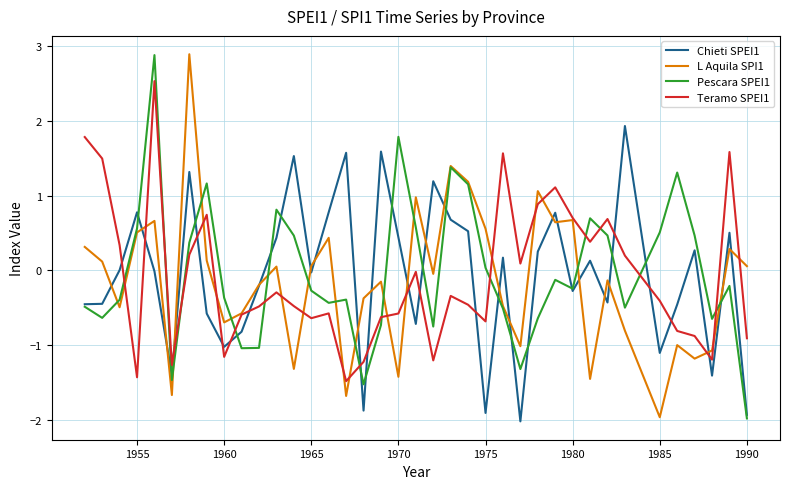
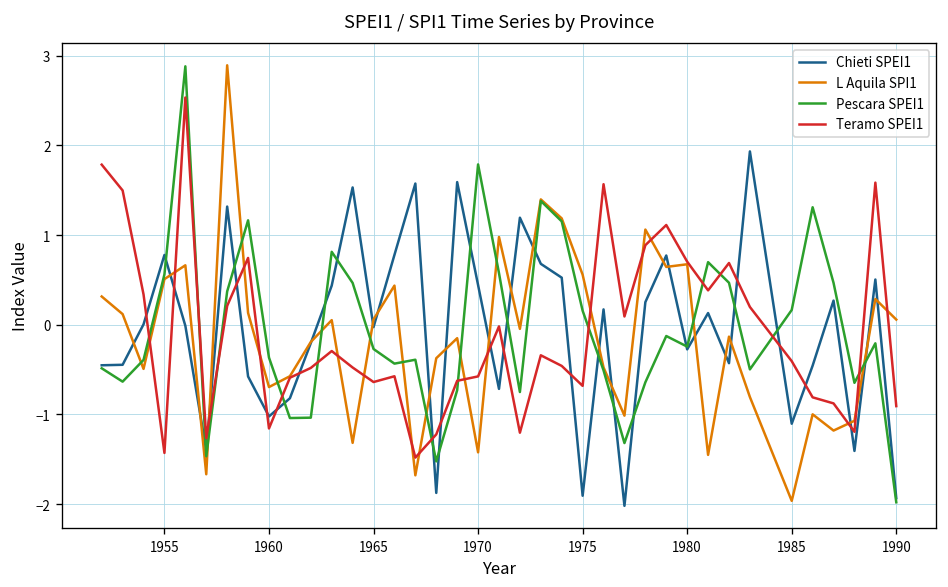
Pescara SPEI1, 1975: 0.0 -> 0.2
Pescara SPEI1, 1985: 0.5 -> 0.2
